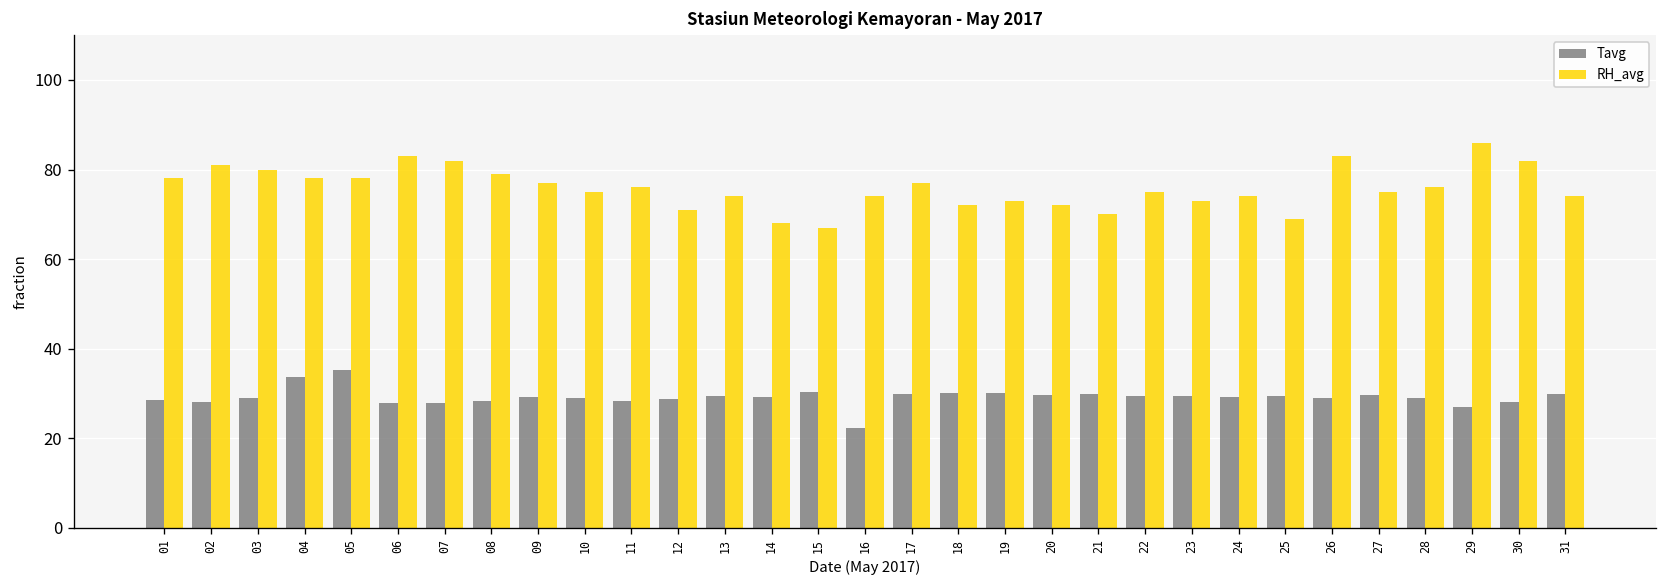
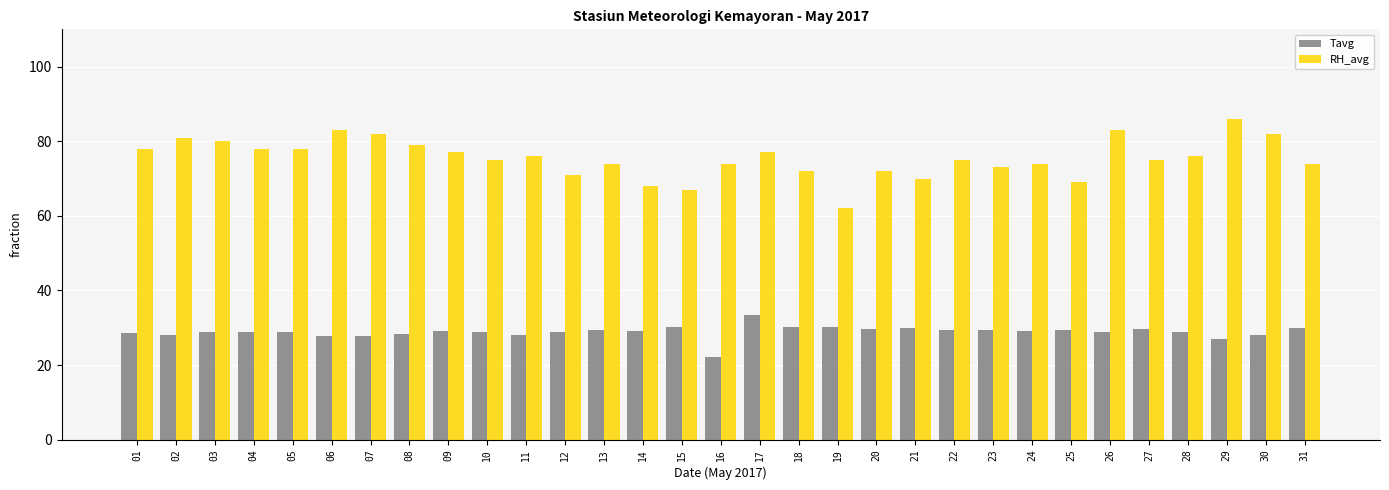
Tavg, 04: 34 -> 29
Tavg, 05: 35 -> 29
Tavg, 17: 30 -> 33
RH_avg, 19: 73 -> 62
